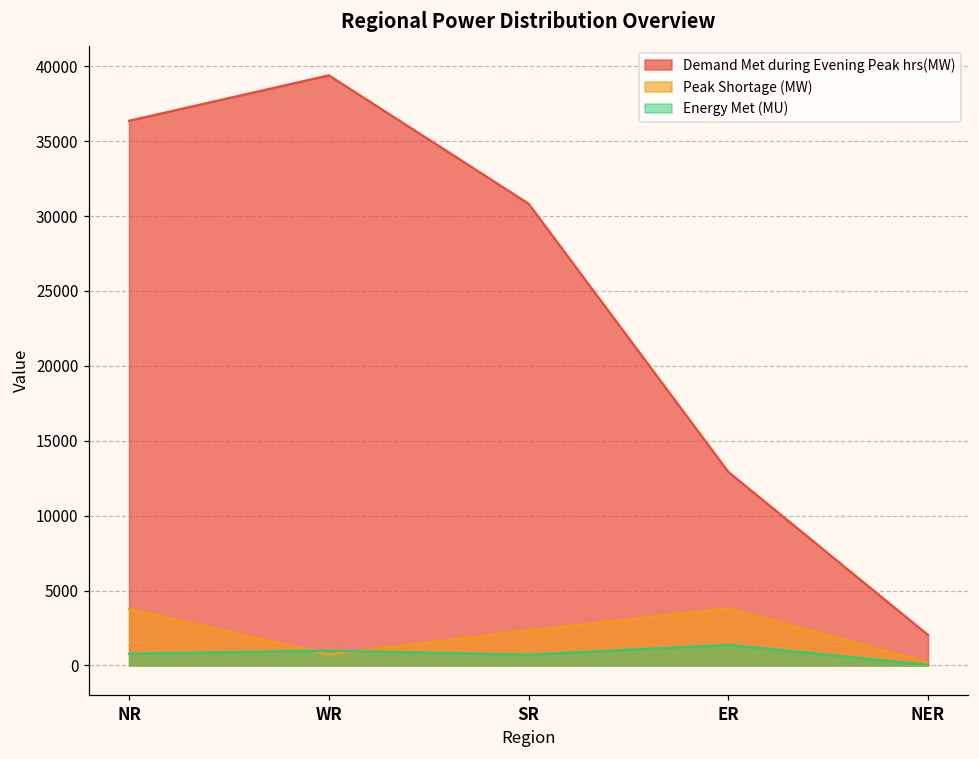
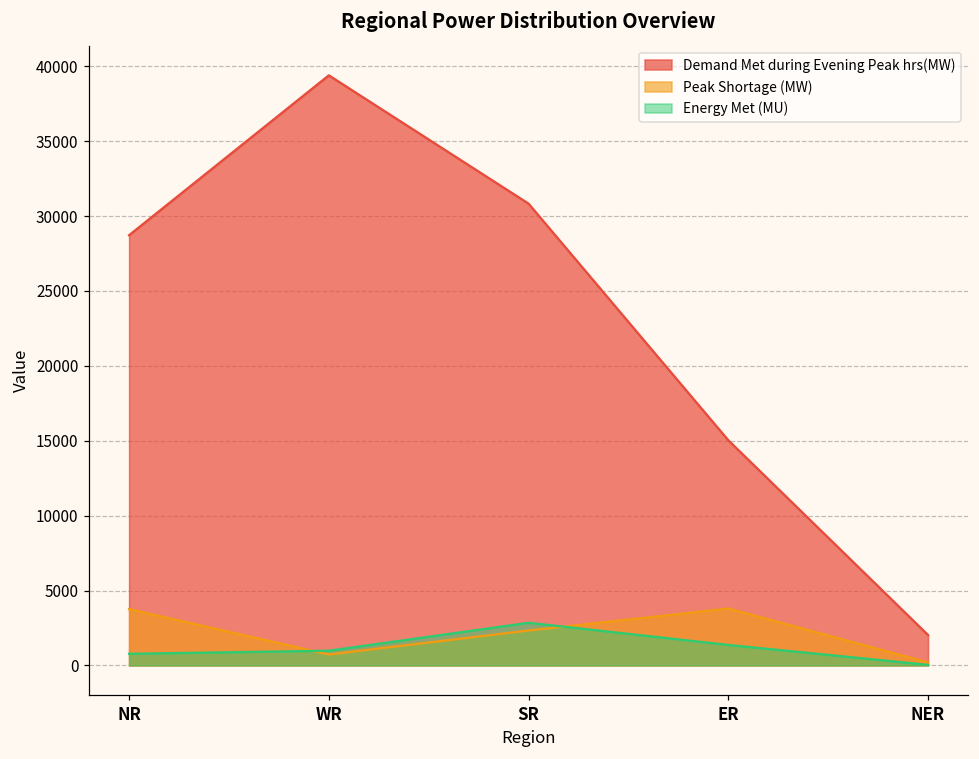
Demand Met during Evening Peak hrs(MW), NR: 36400 -> 28700
Energy Met (MU), SR: 700 -> 2800
Demand Met during Evening Peak hrs(MW), ER: 12900 -> 15000
